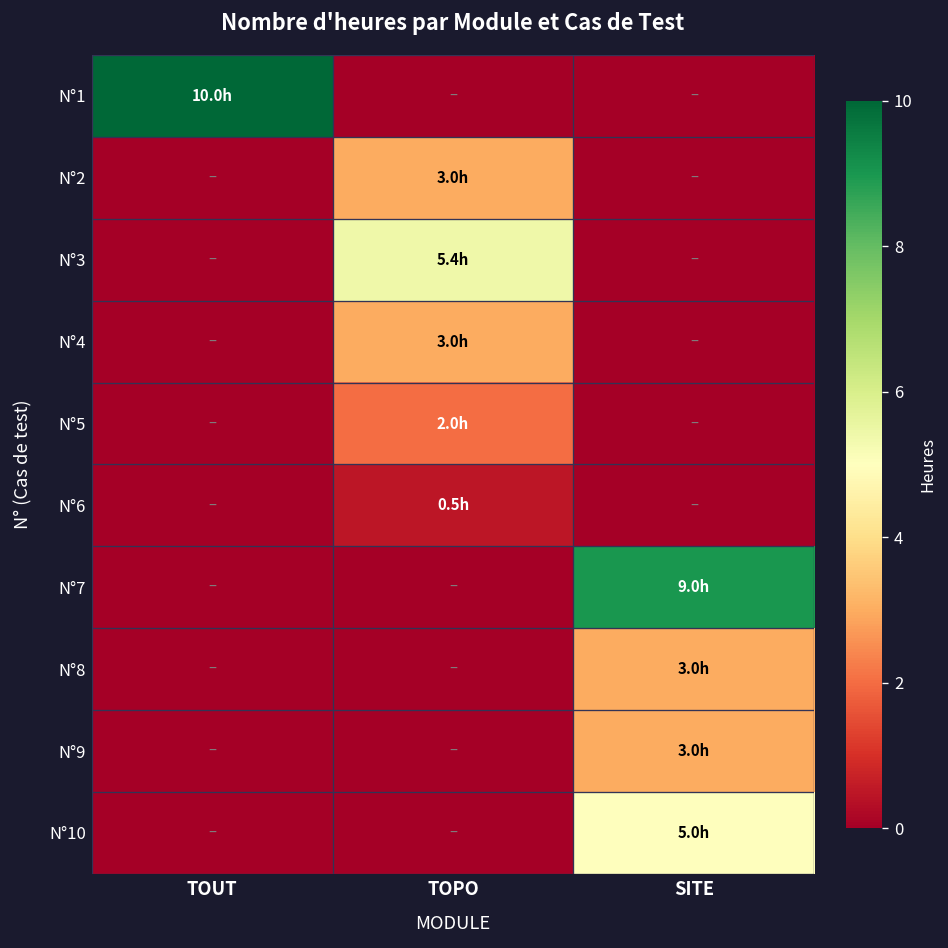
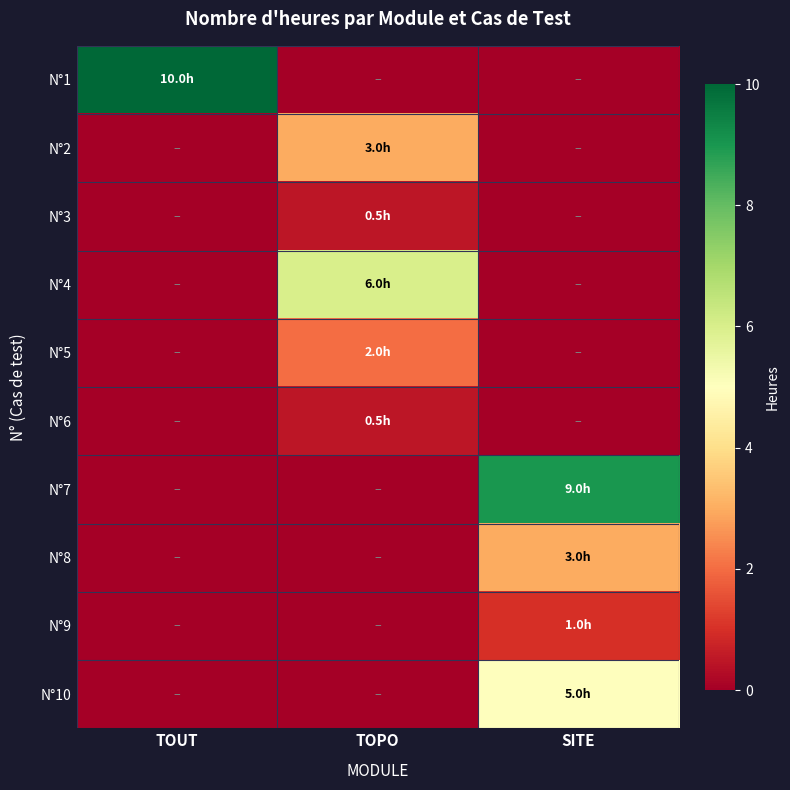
N°3, TOPO: 5.4h -> 0.5h
N°4, TOPO: 3.0h -> 6.0h
N°9, SITE: 3.0h -> 1.0h
